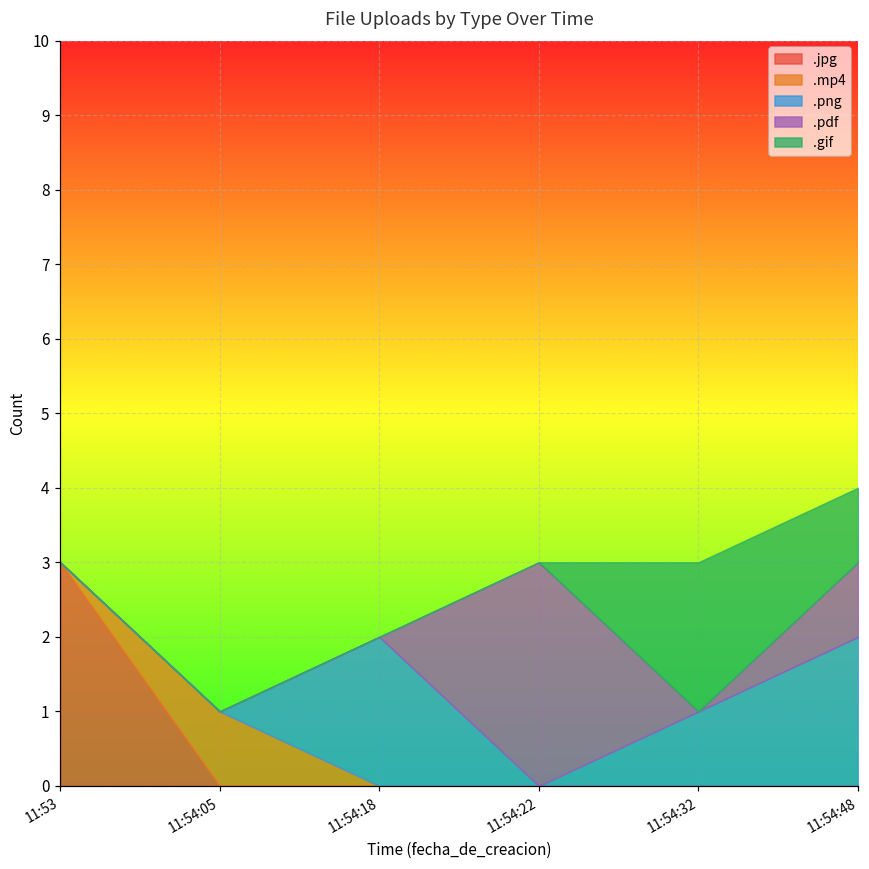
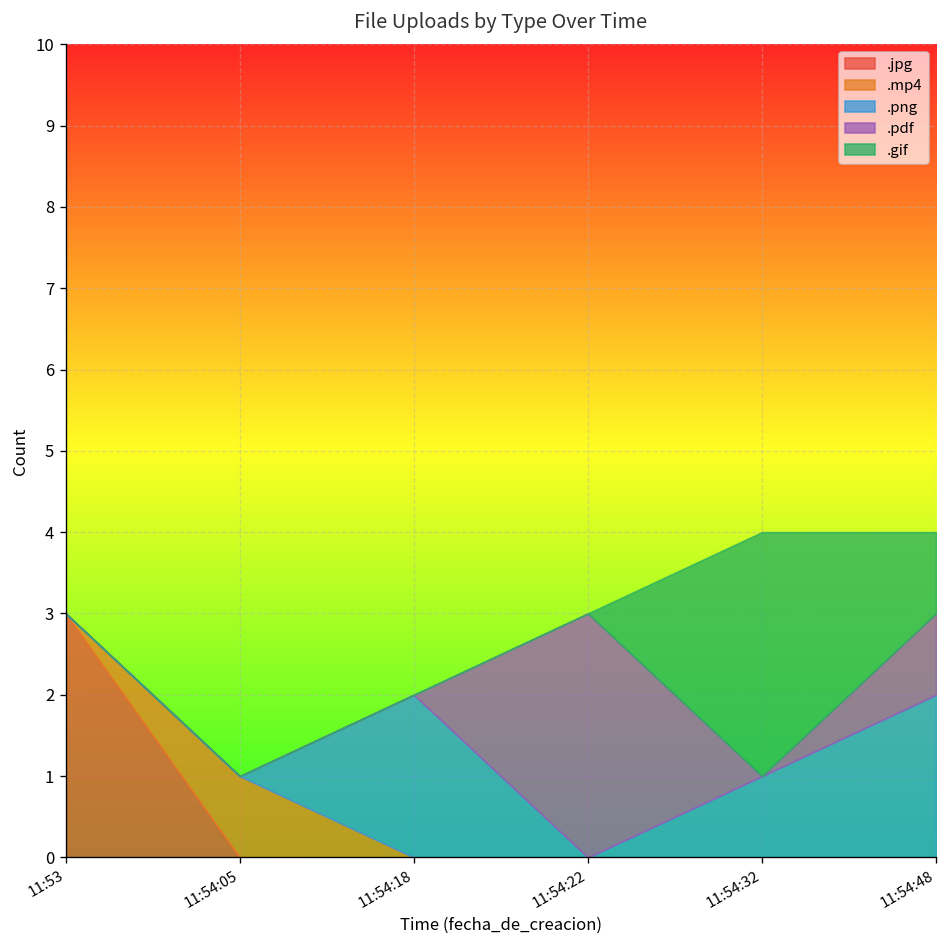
.gif, 11:54:32: 2 -> 3
